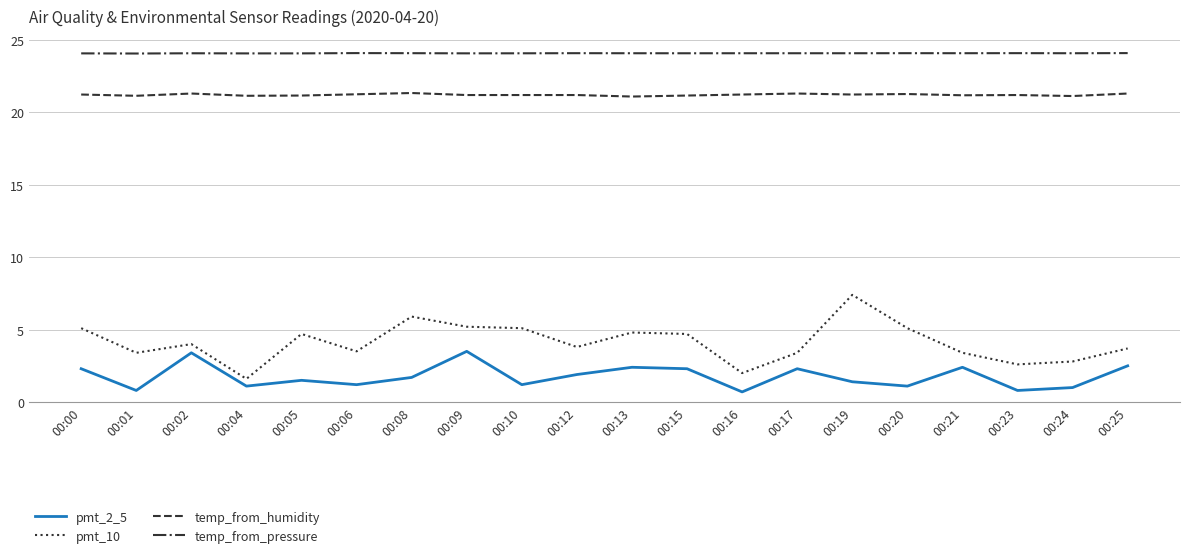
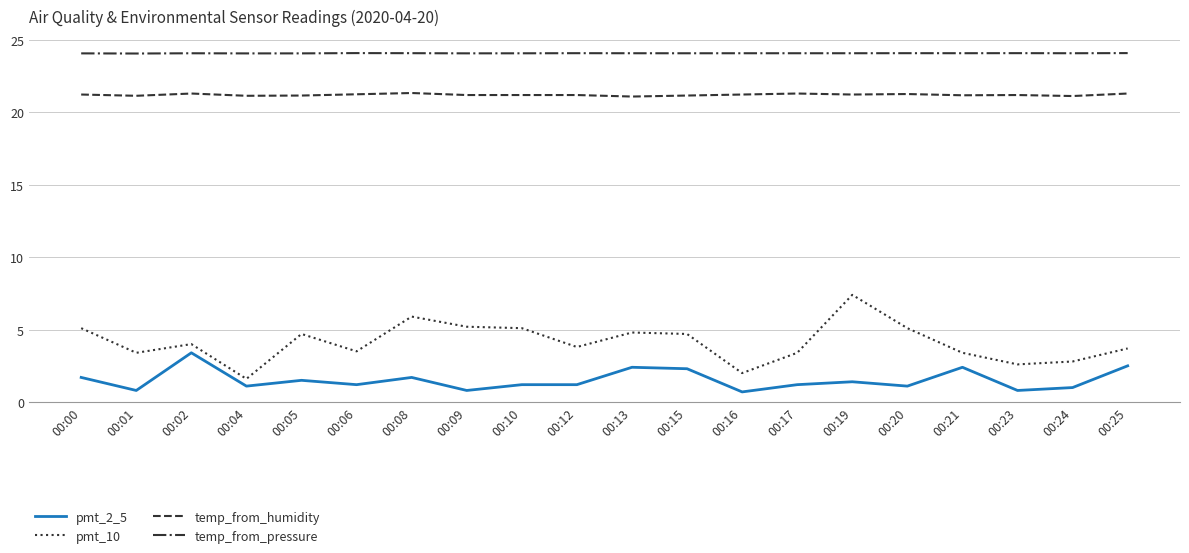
pmt_2_5, 00:00: 2.3 -> 1.7
pmt_2_5, 00:09: 3.5 -> 0.8
pmt_2_5, 00:12: 1.9 -> 1.2
pmt_2_5, 00:17: 2.3 -> 1.2
